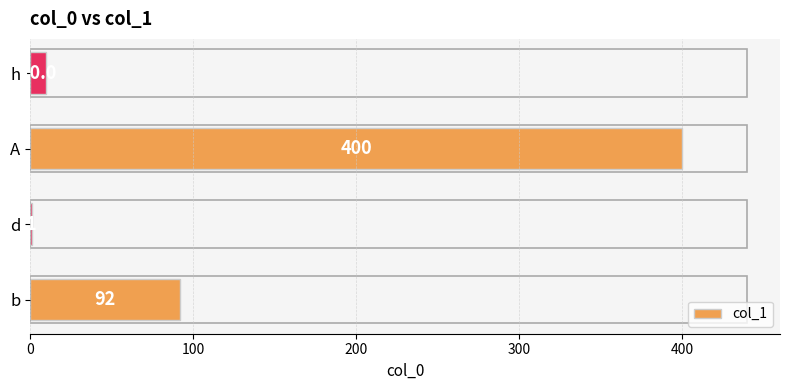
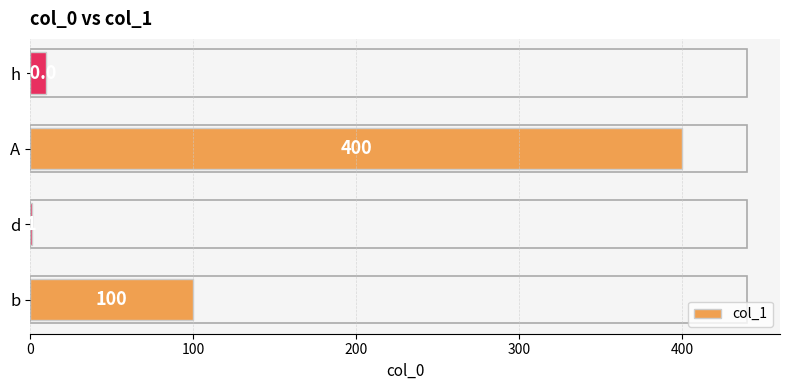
b: 92 -> 100
